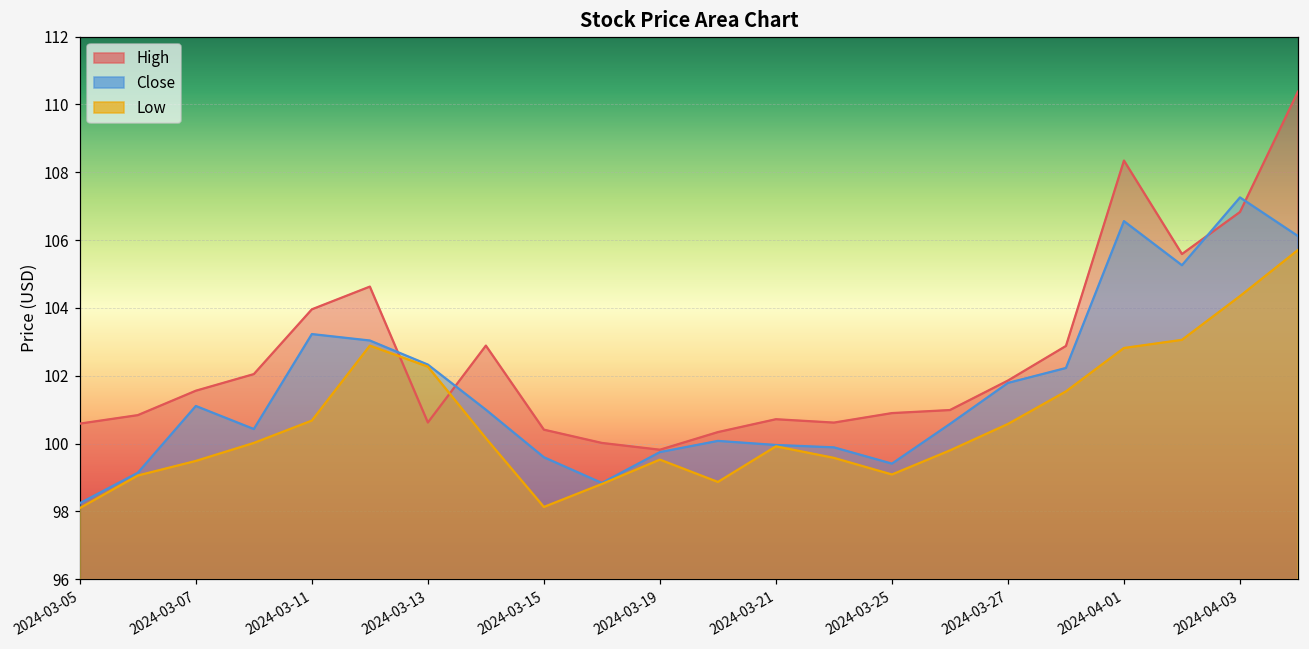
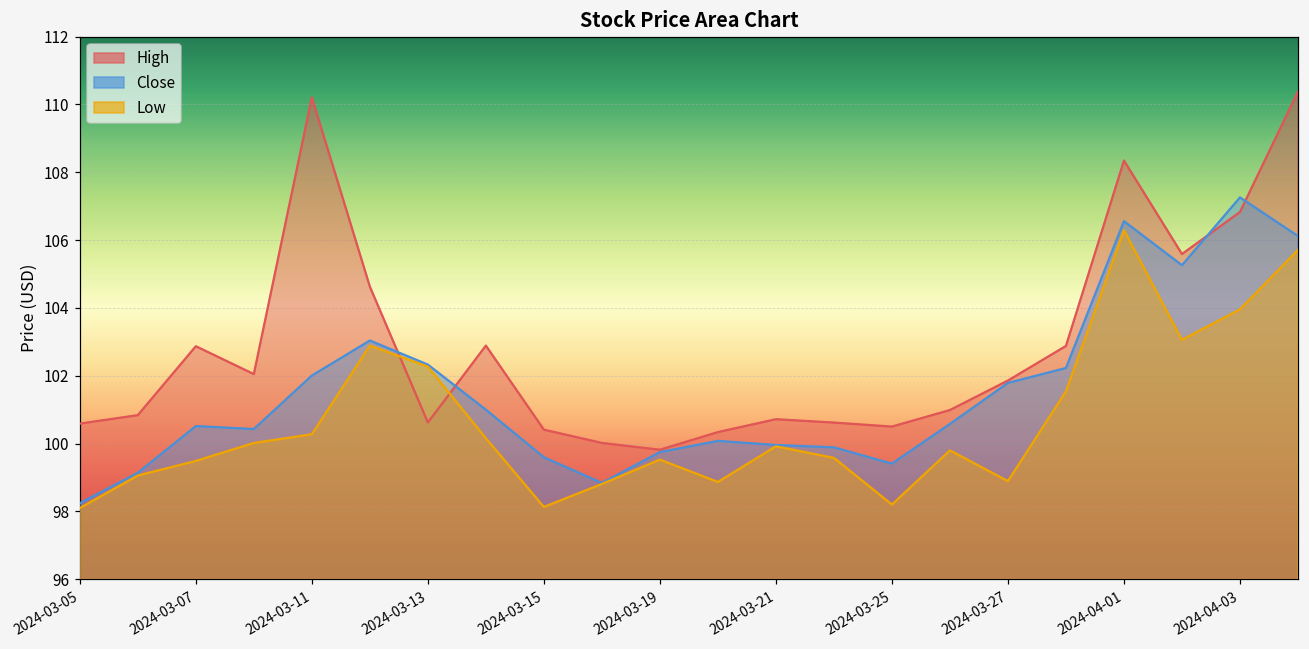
High, 2024-03-07: 101.6 -> 102.9
Close, 2024-03-07: 101.1 -> 100.5
High, 2024-03-11: 104.0 -> 110.2
Close, 2024-03-11: 103.2 -> 102.0
Low, 2024-03-11: 100.7 -> 100.3
High, 2024-03-25: 100.9 -> 100.5
Low, 2024-03-25: 99.1 -> 98.2
Low, 2024-03-27: 100.6 -> 98.9
Low, 2024-04-01: 102.8 -> 106.3
Low, 2024-04-03: 104.3 -> 104.0
